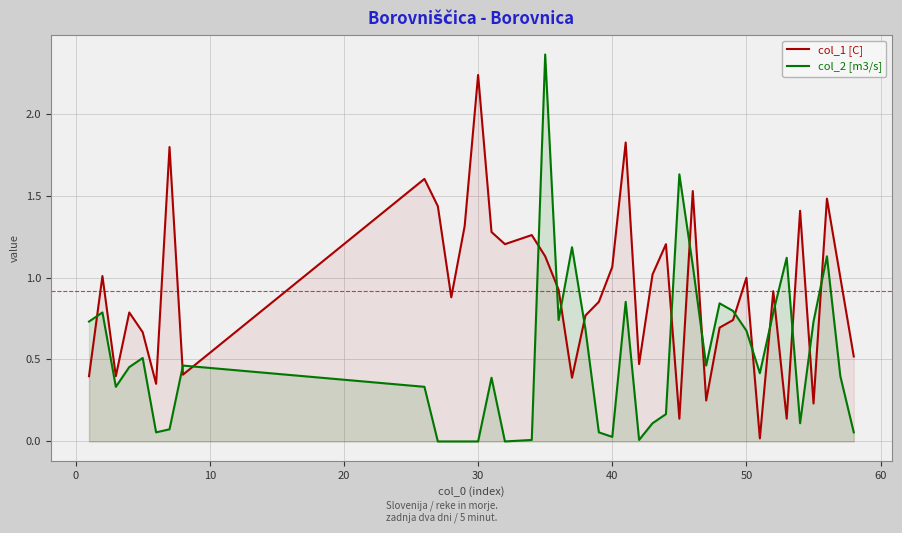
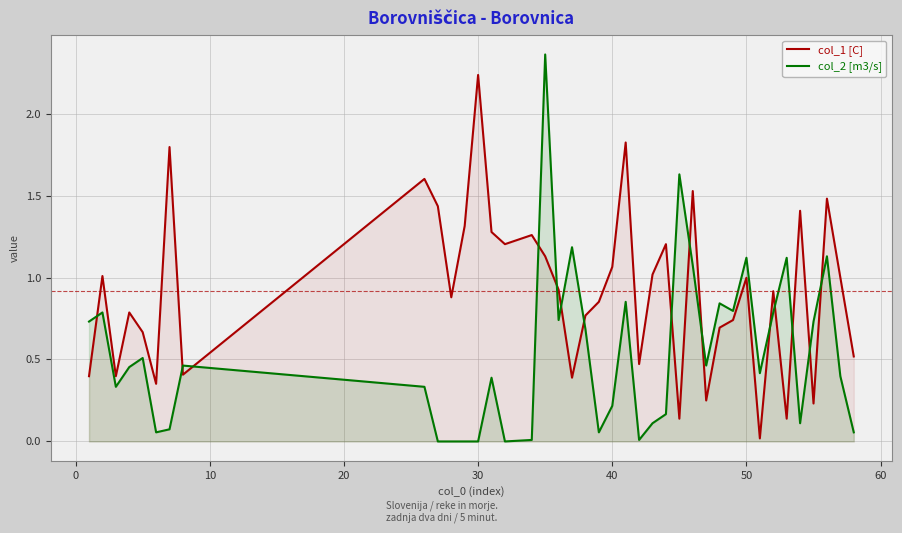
col_2 [m3/s], 40: 0.03 -> 0.22
col_2 [m3/s], 50: 0.68 -> 1.12
